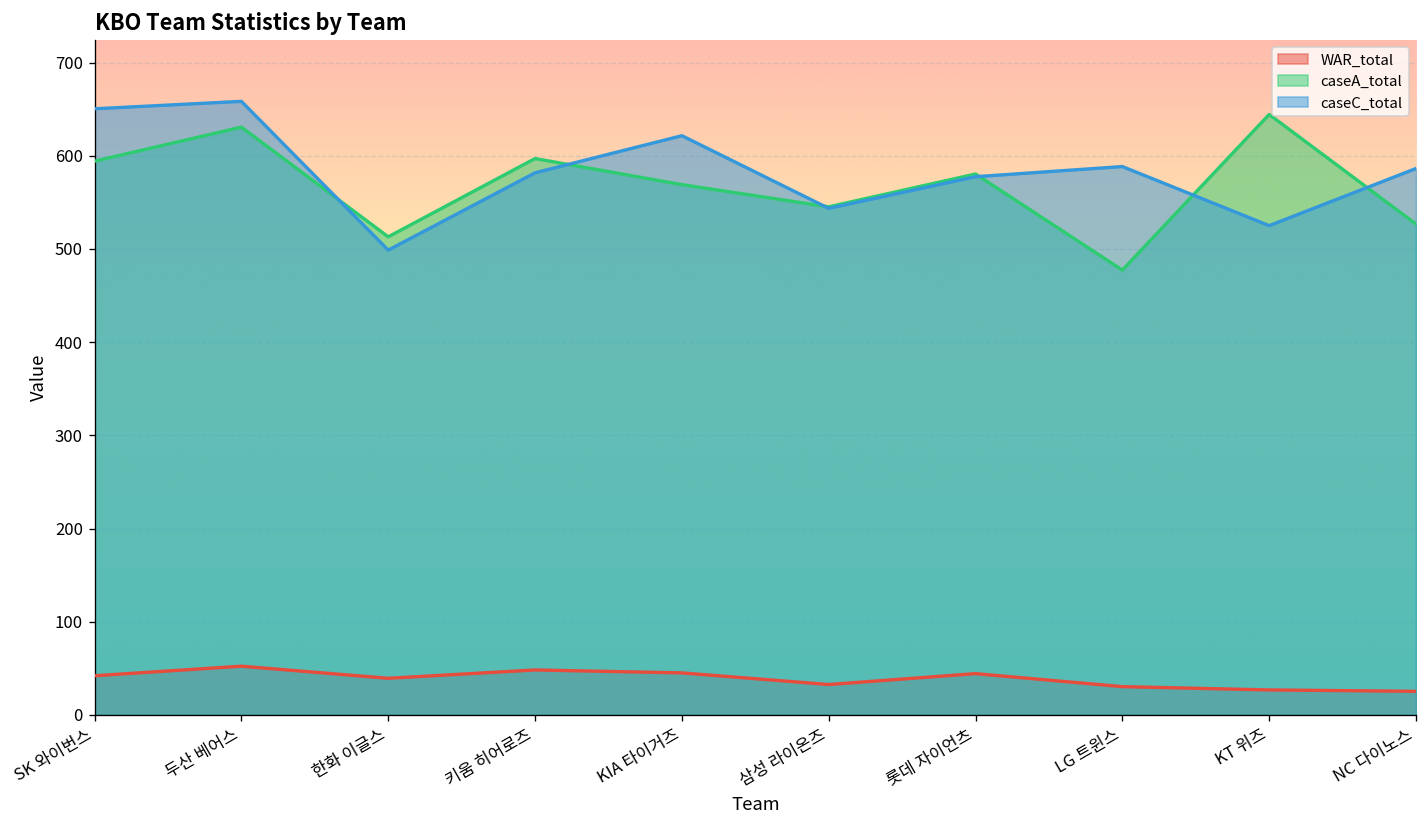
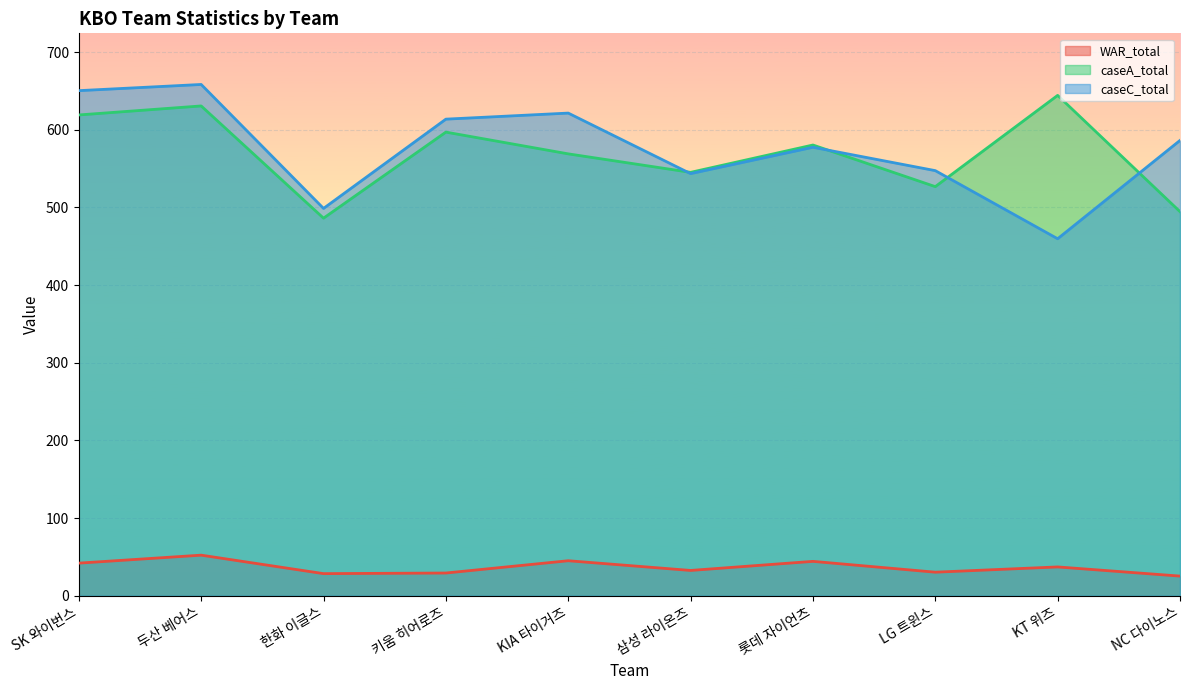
caseA_total, SK 와이번스: 590 -> 620
WAR_total, 한화 이글스: 40 -> 30
caseA_total, 한화 이글스: 510 -> 490
WAR_total, 키움 히어로즈: 50 -> 30
caseC_total, 키움 히어로즈: 580 -> 610
caseA_total, LG 트윈스: 480 -> 530
caseC_total, LG 트윈스: 590 -> 550
WAR_total, KT 위즈: 30 -> 40
caseC_total, KT 위즈: 530 -> 460
caseA_total, NC 다이노스: 530 -> 490
